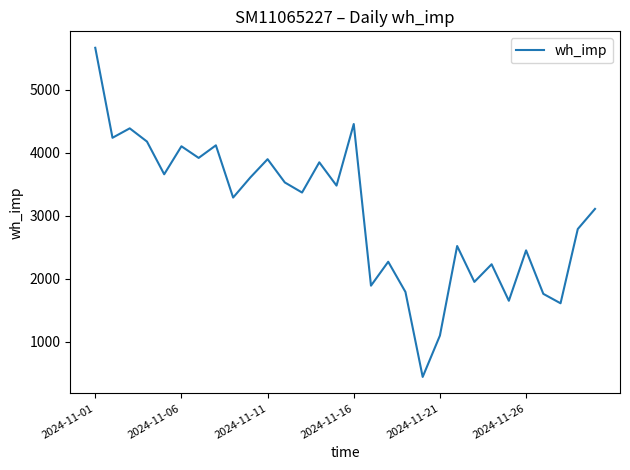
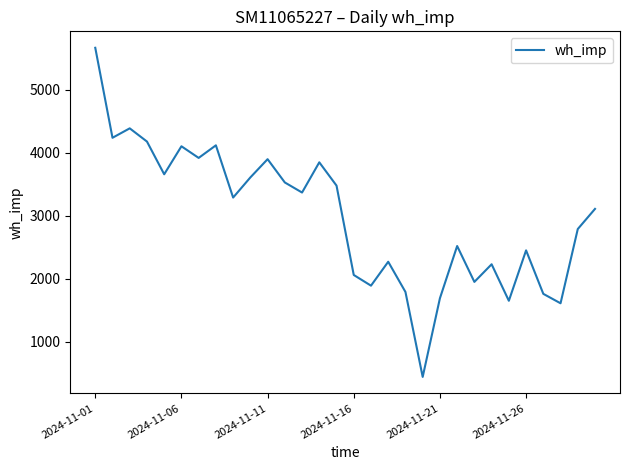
2024-11-16: 4500 -> 2100
2024-11-21: 1100 -> 1700
